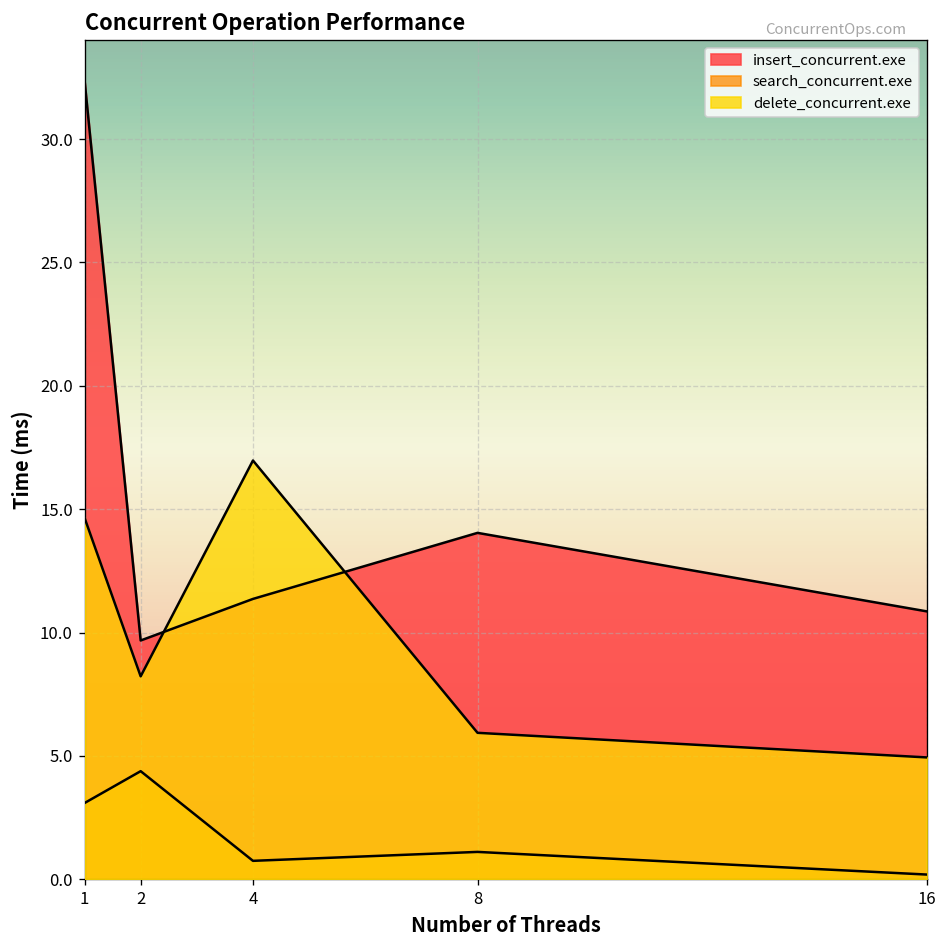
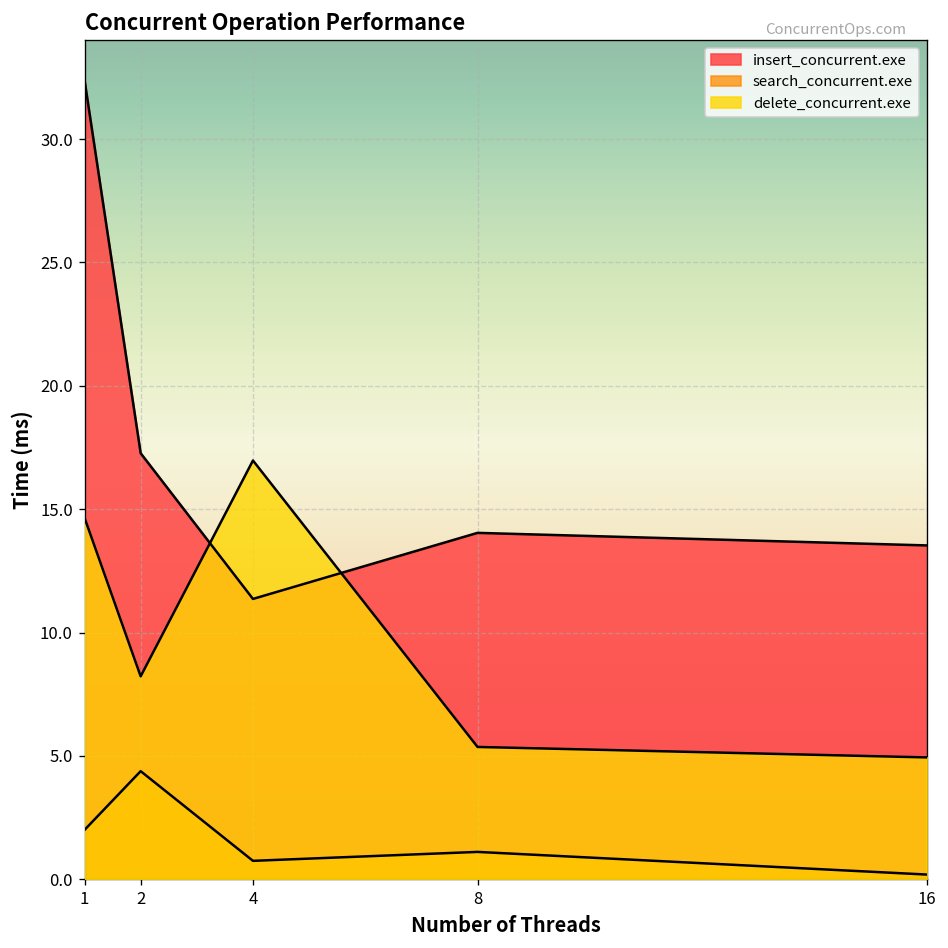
search_concurrent.exe, 1: 3.1 -> 2.0
insert_concurrent.exe, 2: 9.7 -> 17.3
delete_concurrent.exe, 8: 5.9 -> 5.4
insert_concurrent.exe, 16: 10.9 -> 13.5
